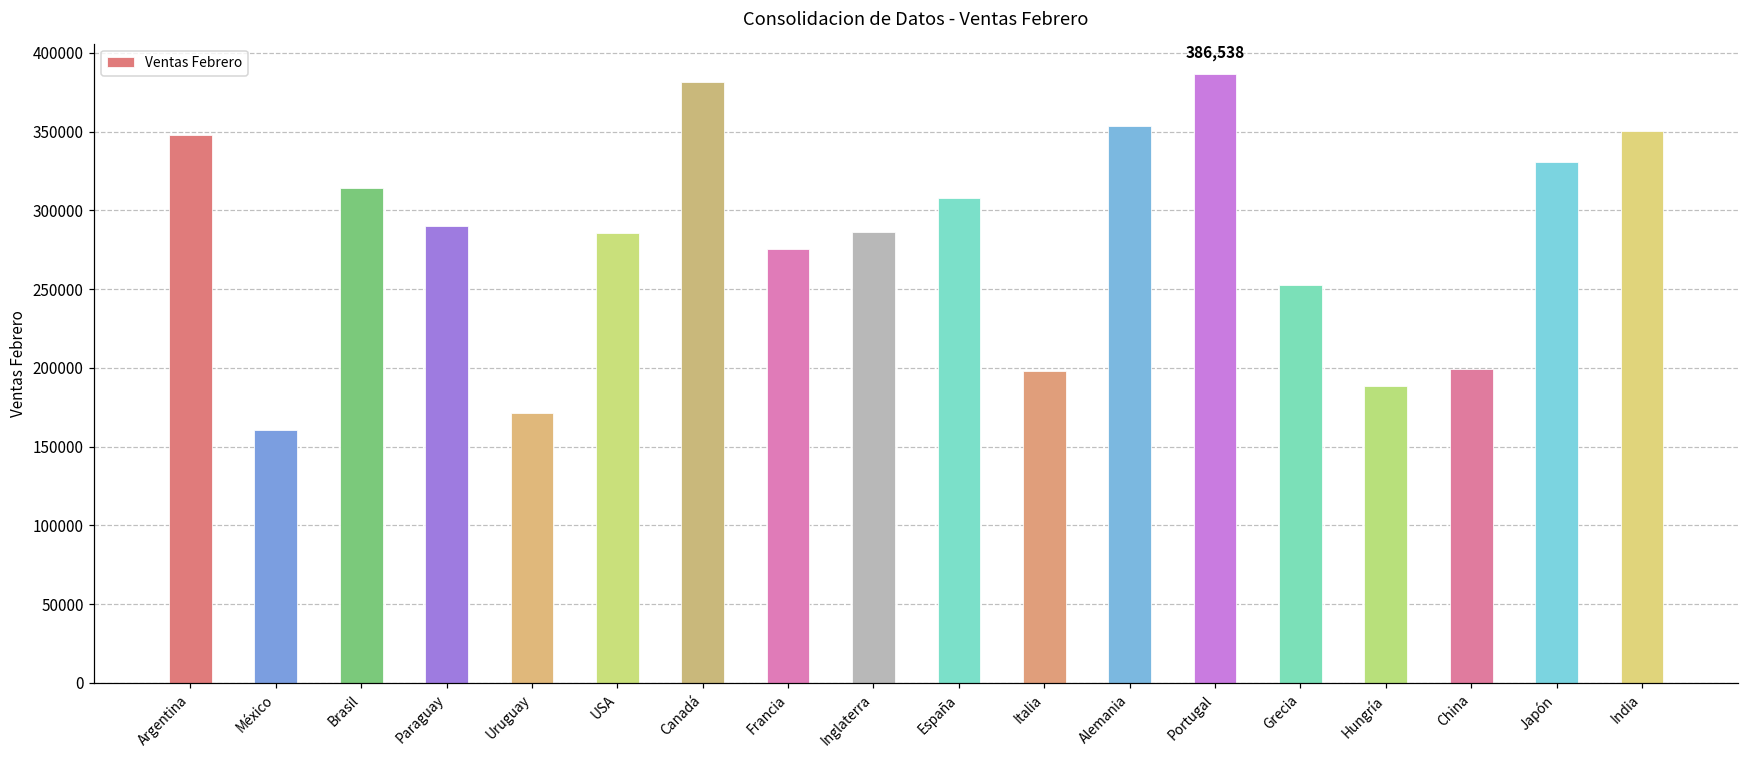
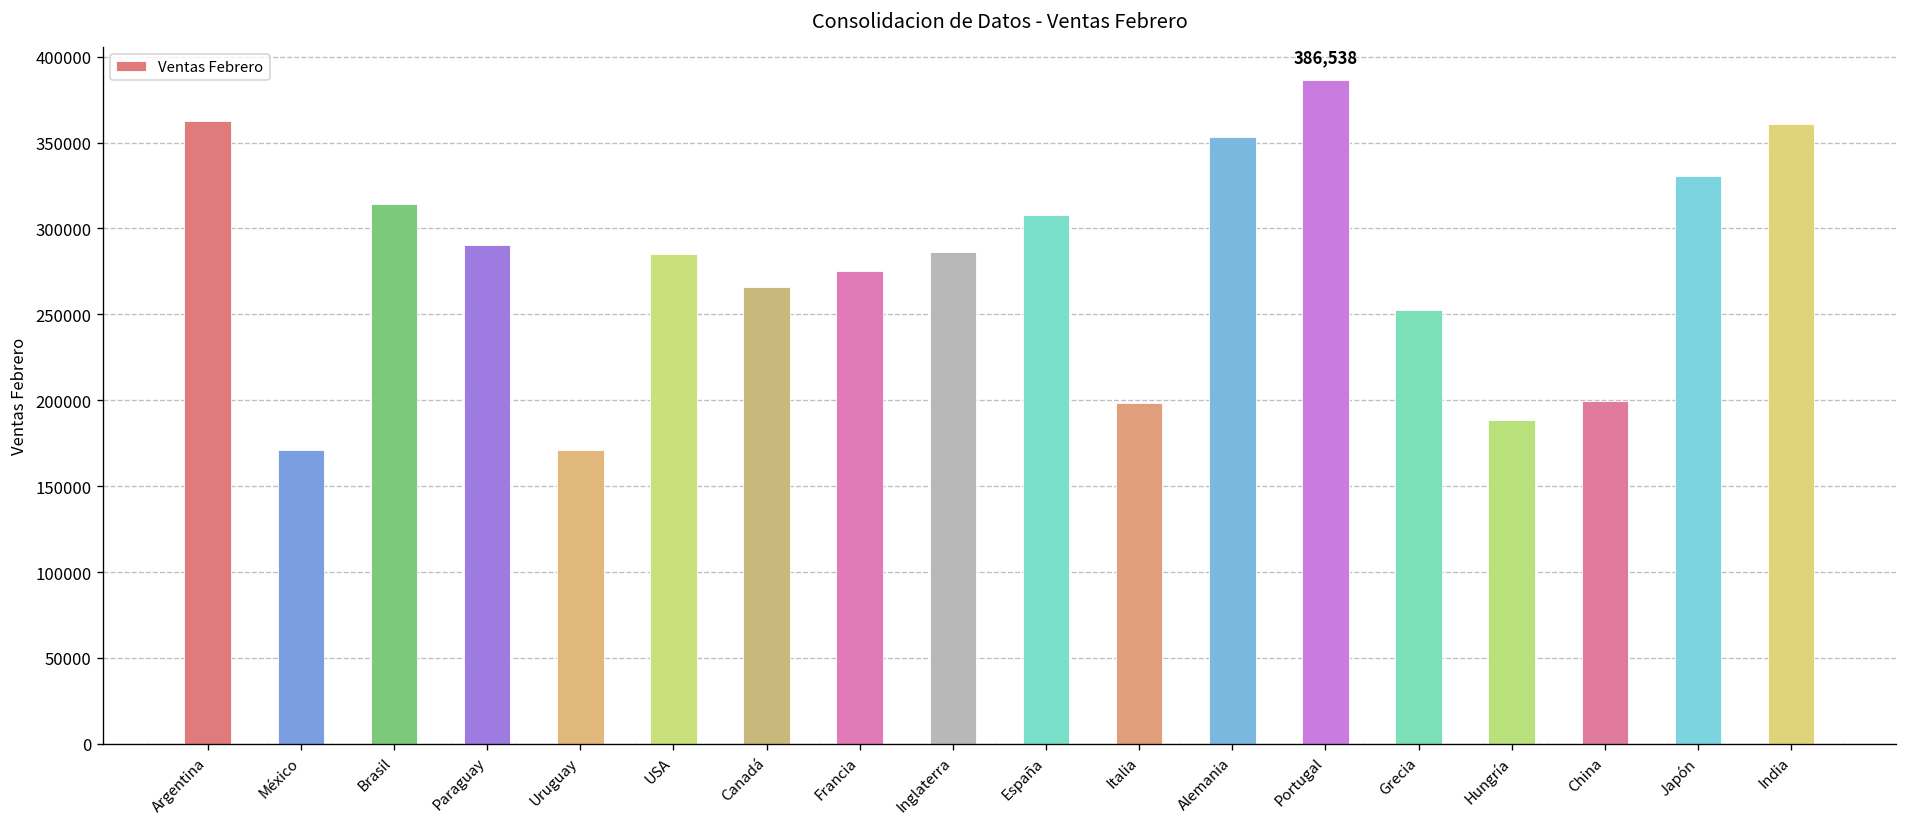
Argentina: 348000 -> 363000
México: 161000 -> 171000
Canadá: 381000 -> 266000
India: 350000 -> 361000
